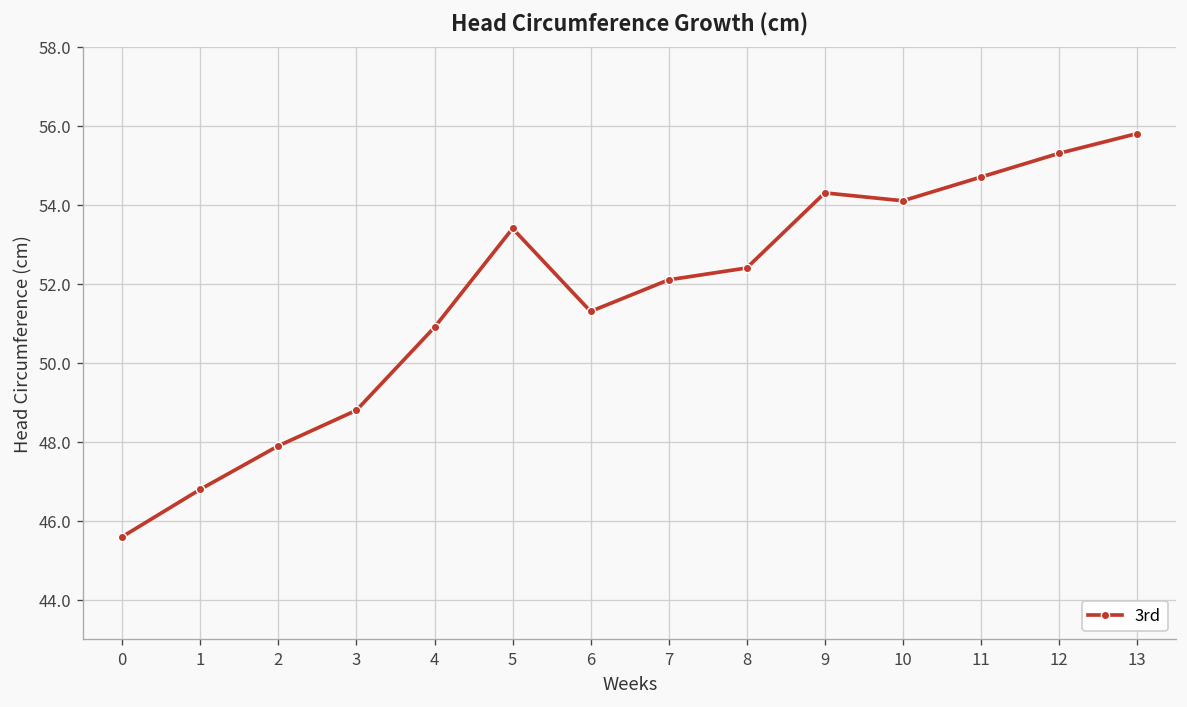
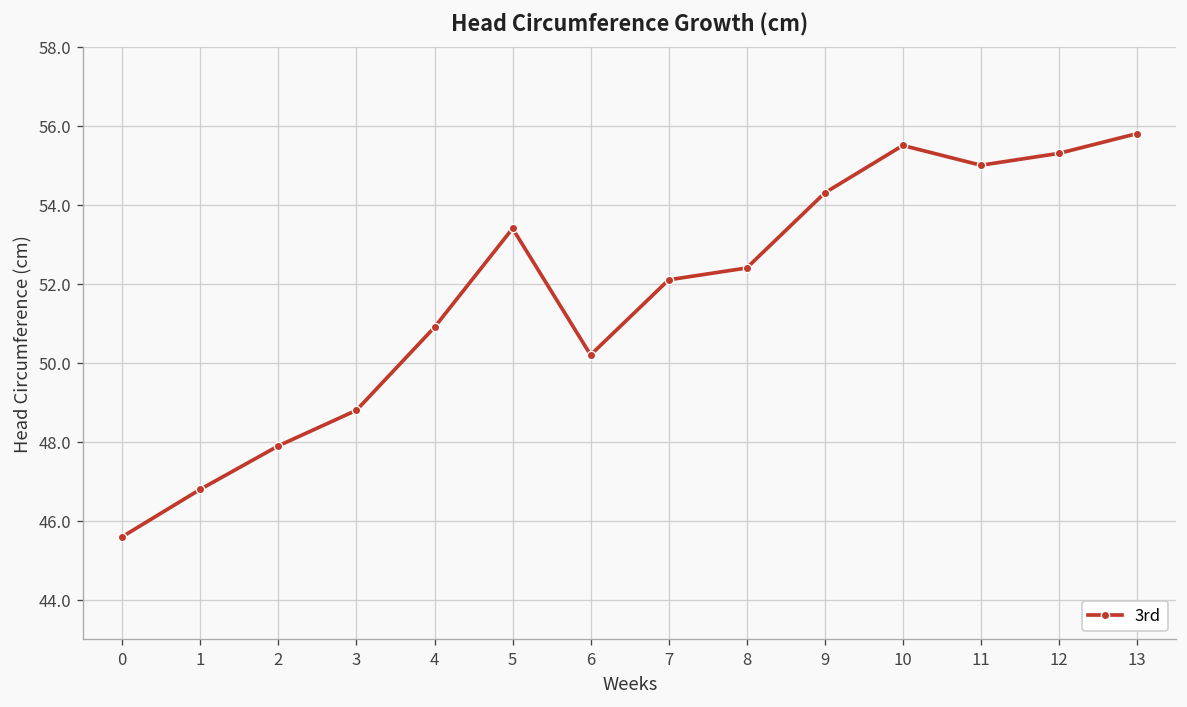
6: 51.3 -> 50.2
10: 54.1 -> 55.5
11: 54.7 -> 55.0
